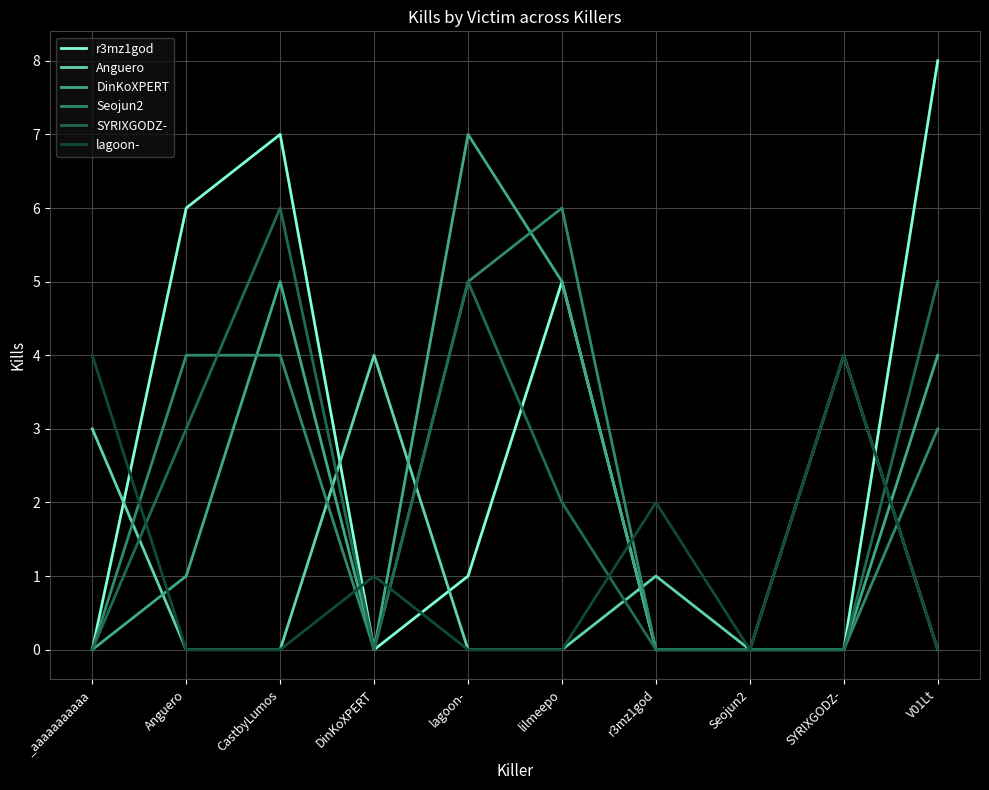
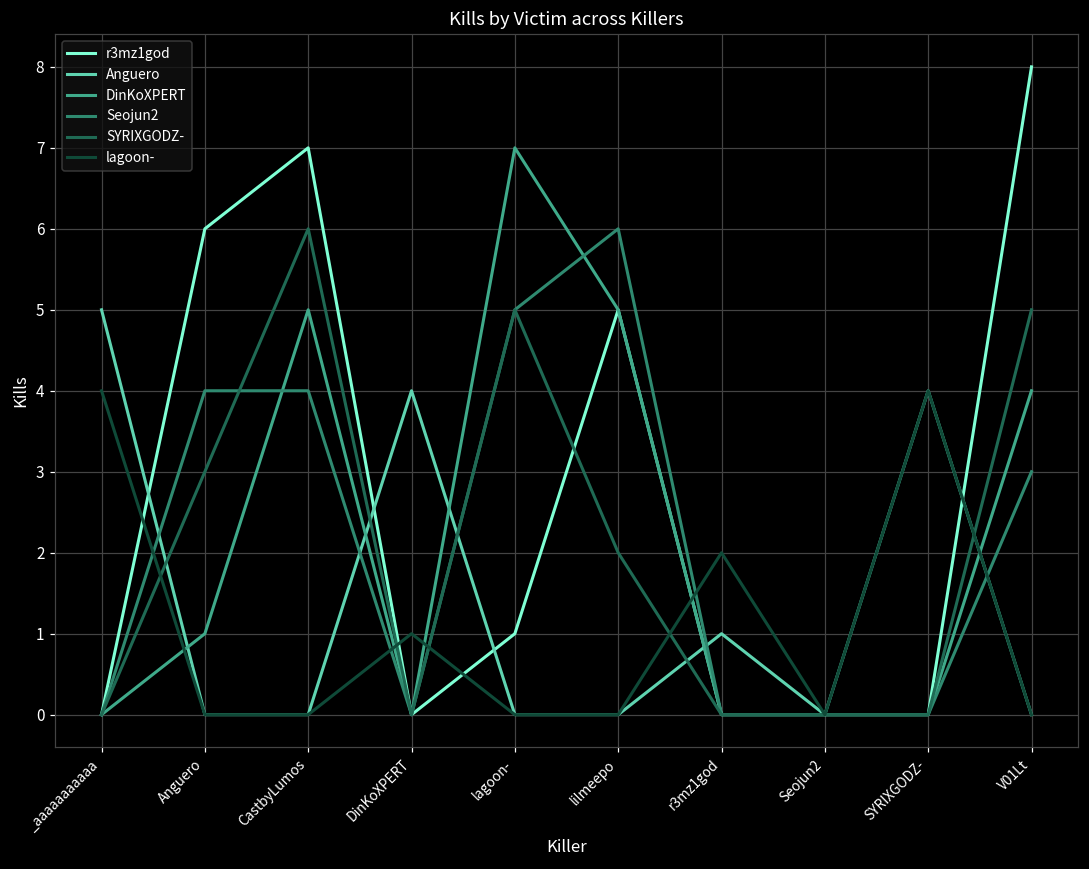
Anguero, _aaaaaaaaaaa: 3 -> 5
